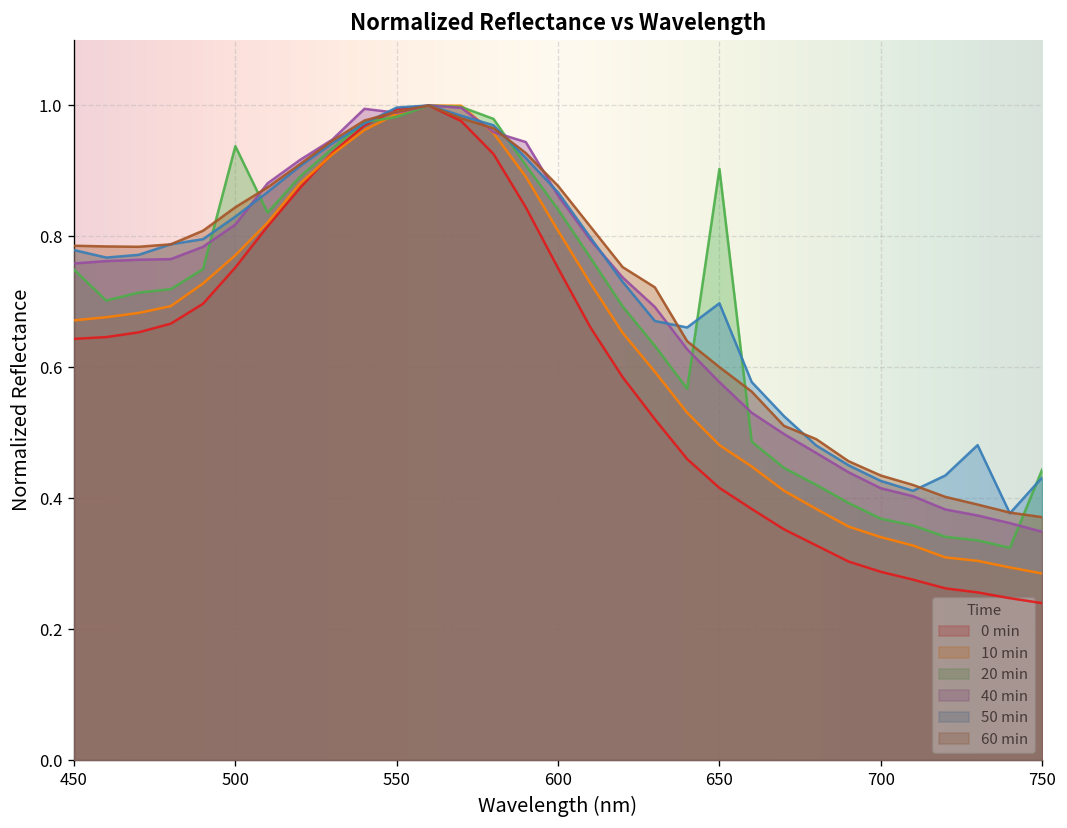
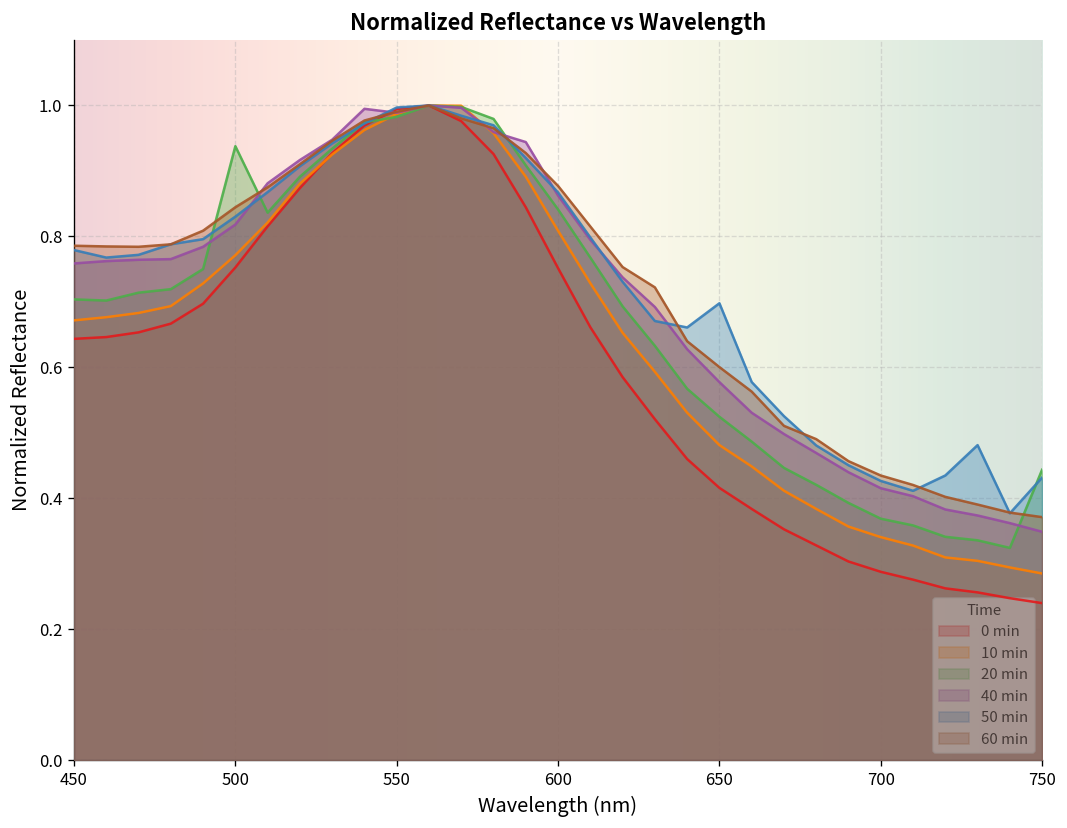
20 min, 450: 0.75 -> 0.70
20 min, 650: 0.90 -> 0.52
